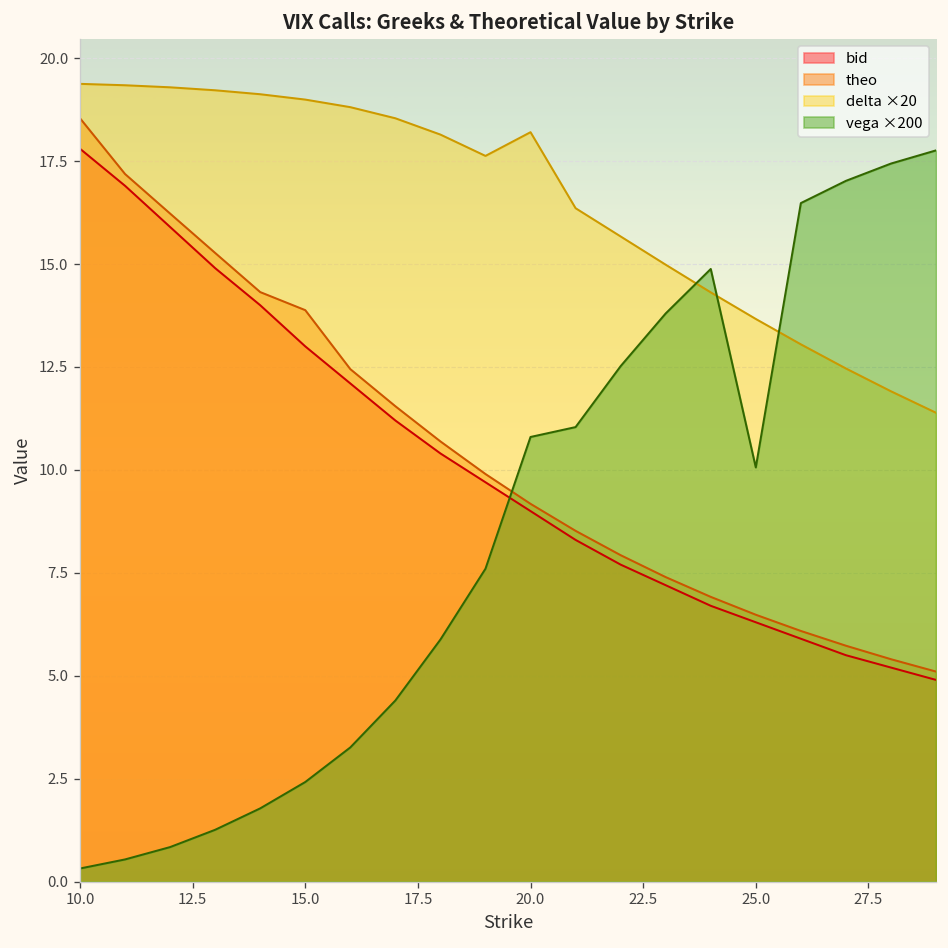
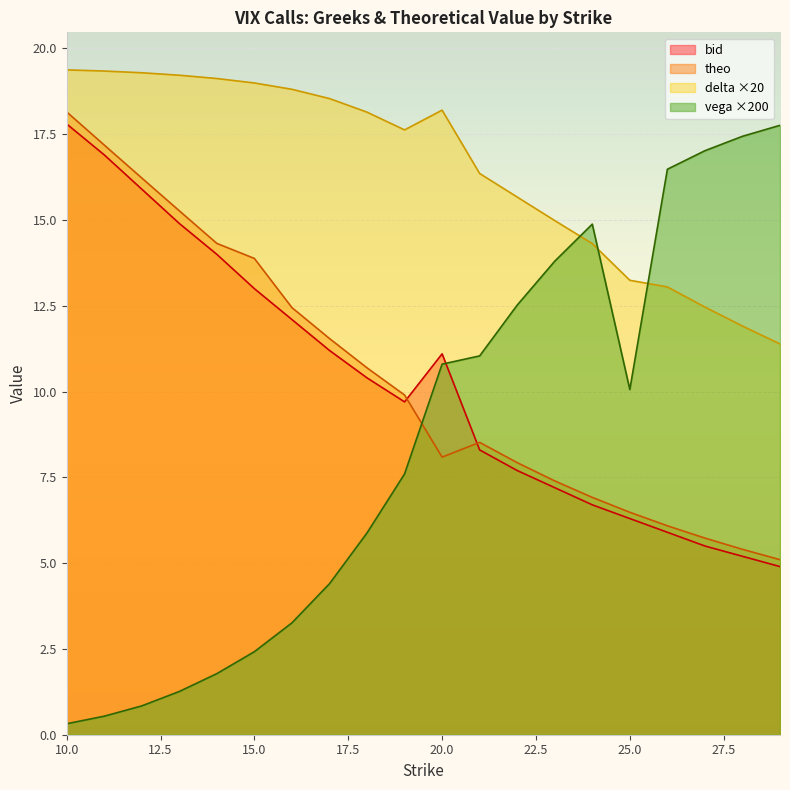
theo, 10.0: 18.5 -> 18.2
bid, 20.0: 9.0 -> 11.1
theo, 20.0: 9.2 -> 8.1
delta ×20, 25.0: 13.7 -> 13.2
